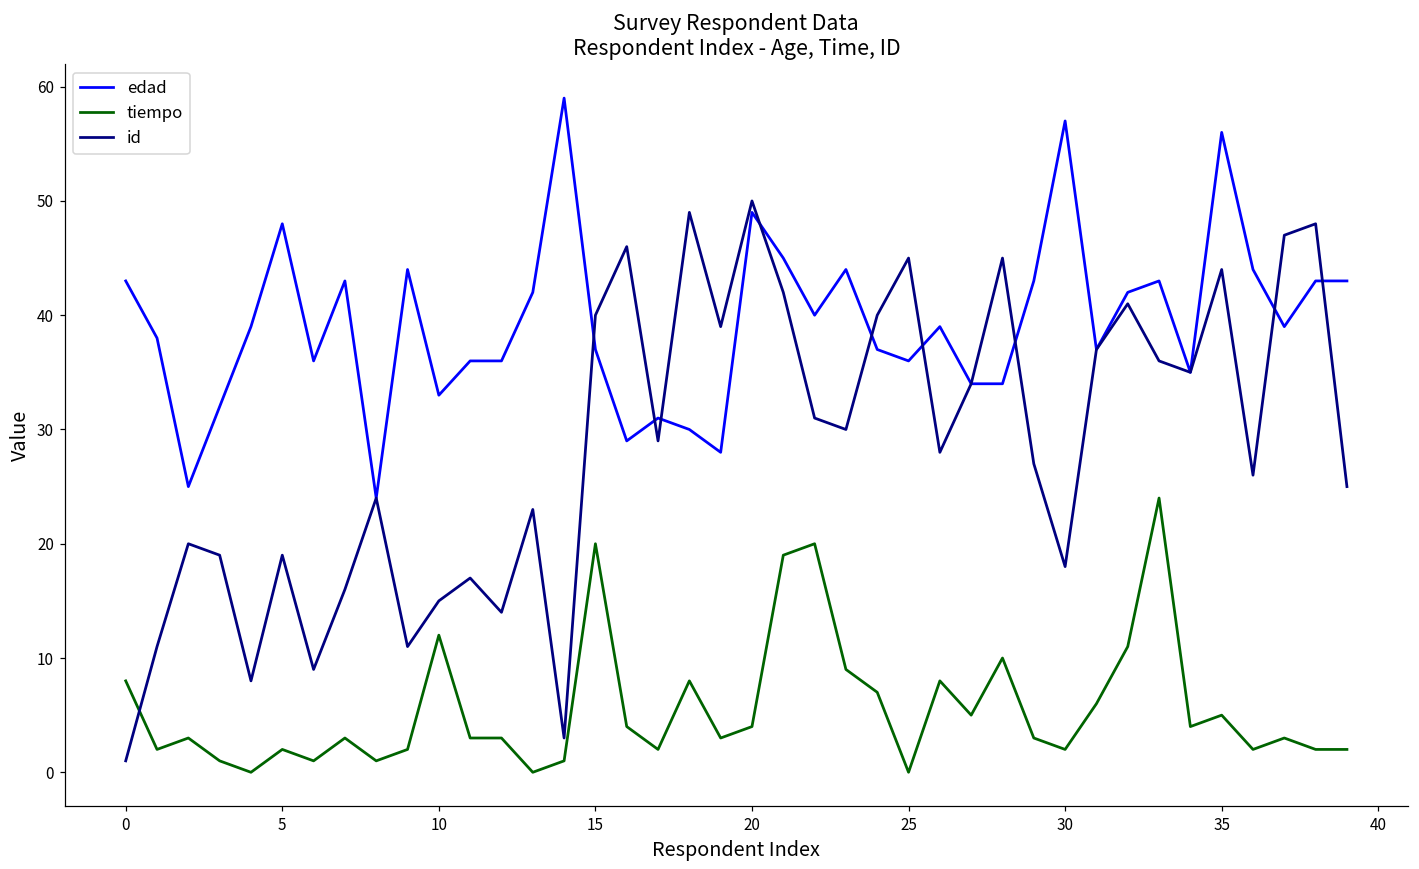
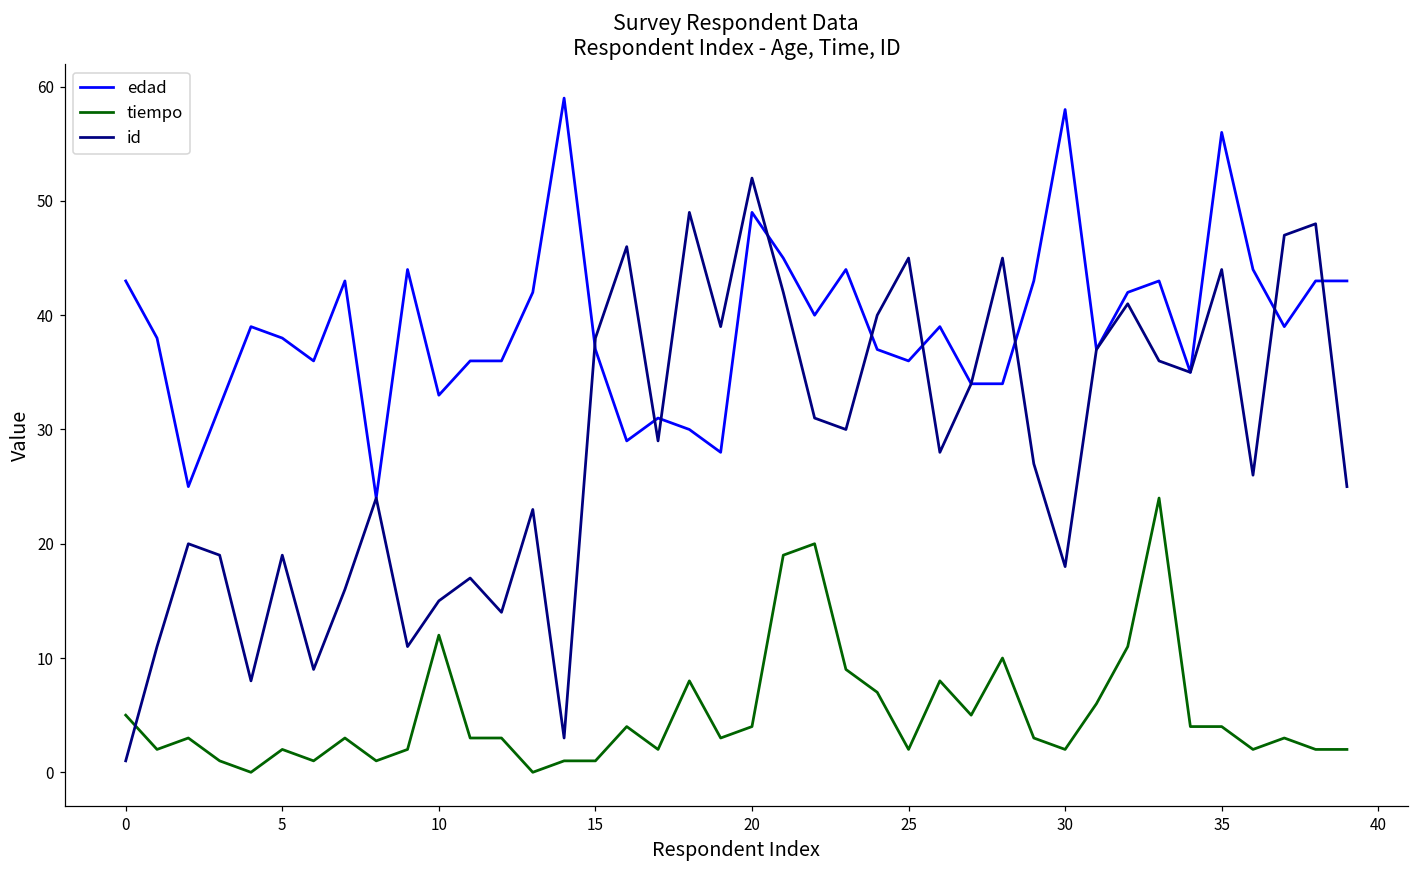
tiempo, 0: 8 -> 5
edad, 5: 48 -> 38
tiempo, 15: 20 -> 1
id, 15: 40 -> 38
id, 20: 50 -> 52
tiempo, 25: 0 -> 2
edad, 30: 57 -> 58
tiempo, 35: 5 -> 4
